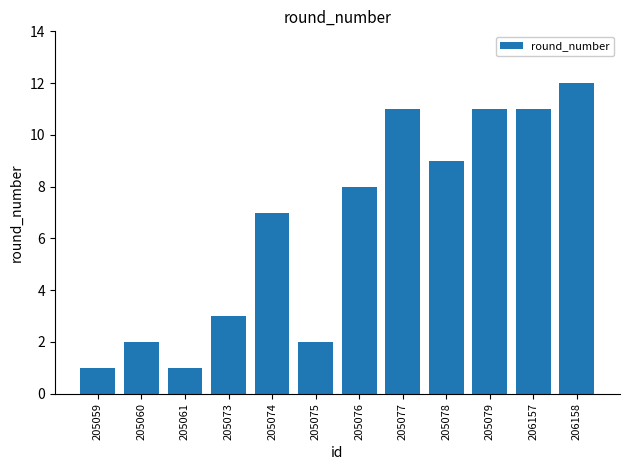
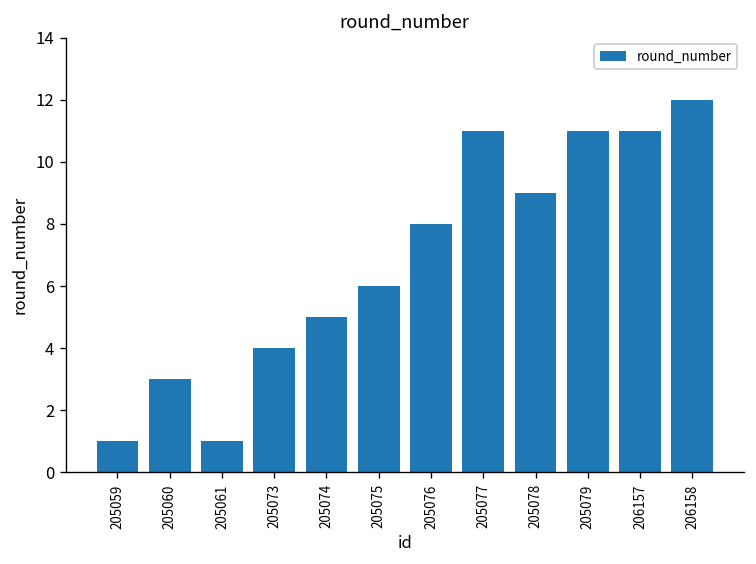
205060: 2 -> 3
205073: 3 -> 4
205074: 7 -> 5
205075: 2 -> 6
